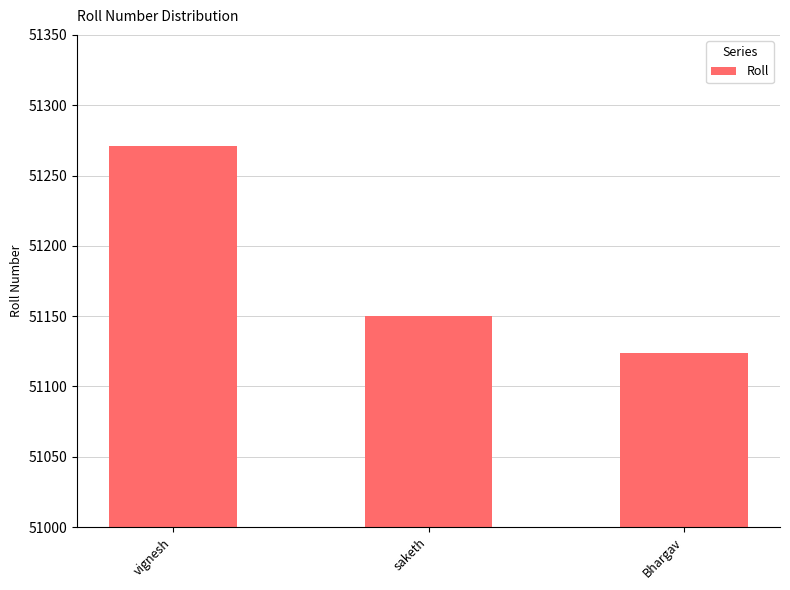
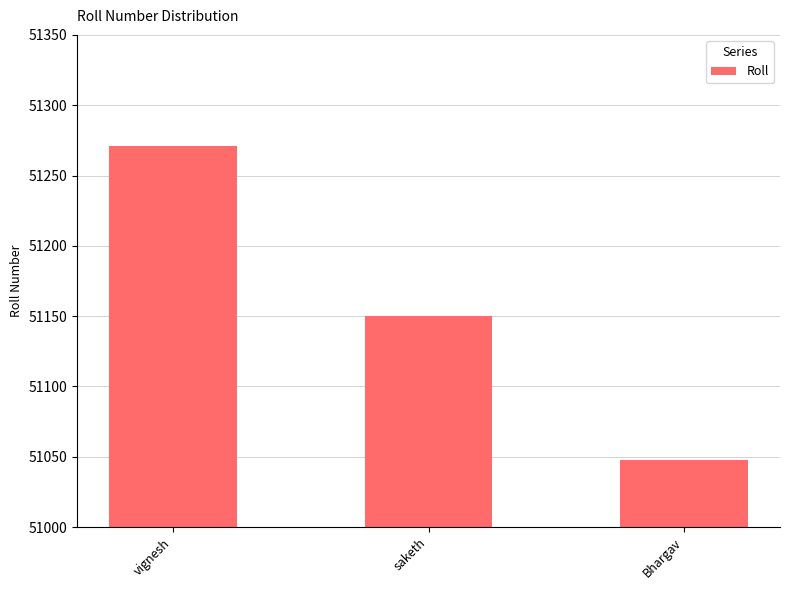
Bhargav: 51124 -> 51048
